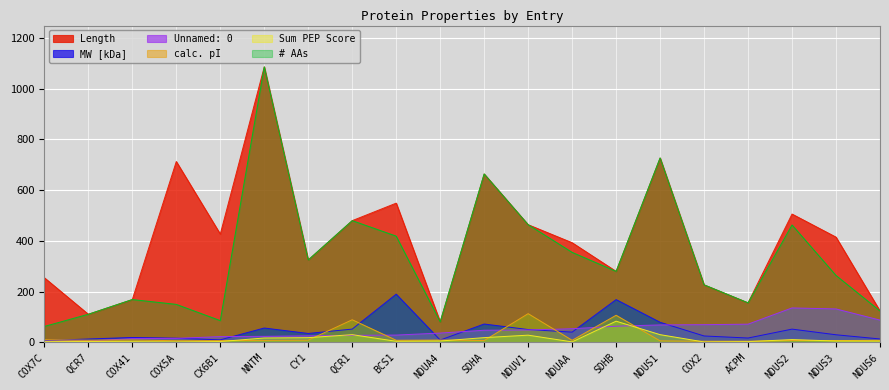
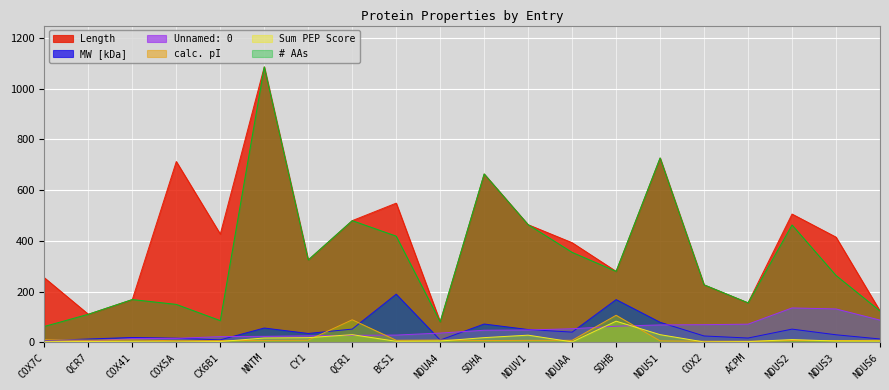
calc. pI, NDUV1: 110 -> 10
